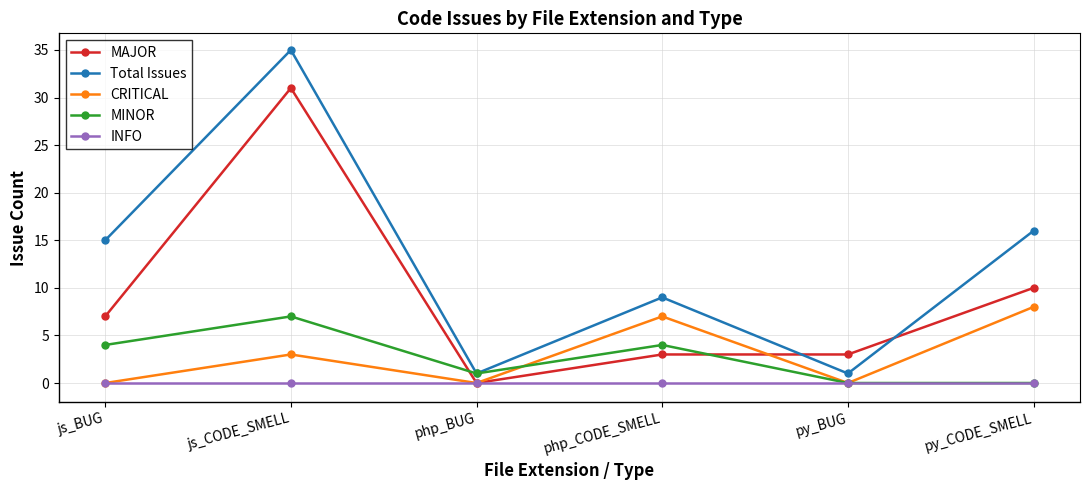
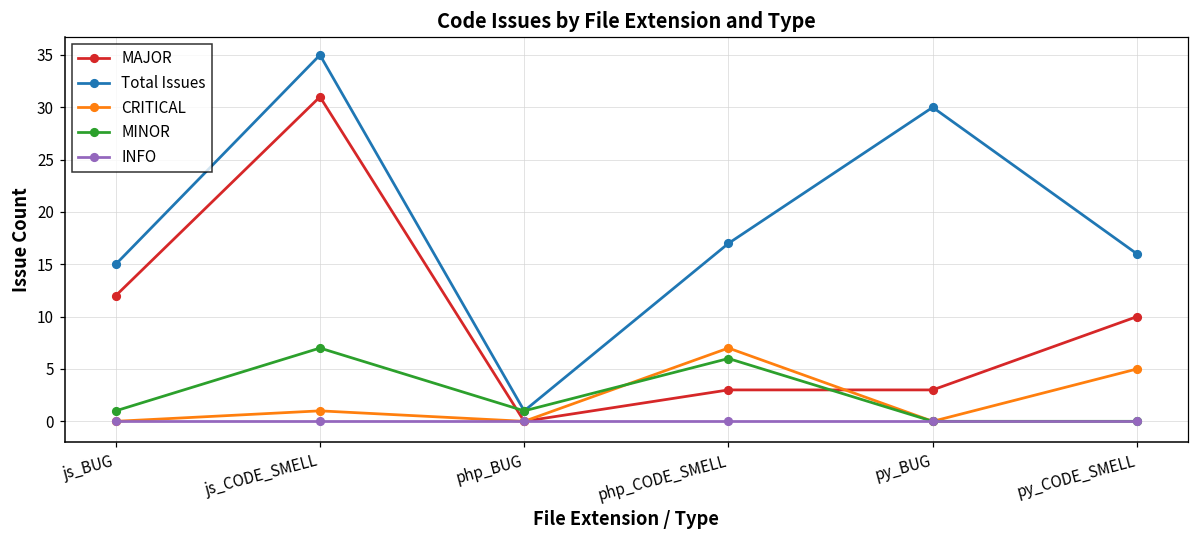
MAJOR, js_BUG: 7 -> 12
MINOR, js_BUG: 4 -> 1
CRITICAL, js_CODE_SMELL: 3 -> 1
Total Issues, php_CODE_SMELL: 9 -> 17
MINOR, php_CODE_SMELL: 4 -> 6
Total Issues, py_BUG: 1 -> 30
CRITICAL, py_CODE_SMELL: 8 -> 5
